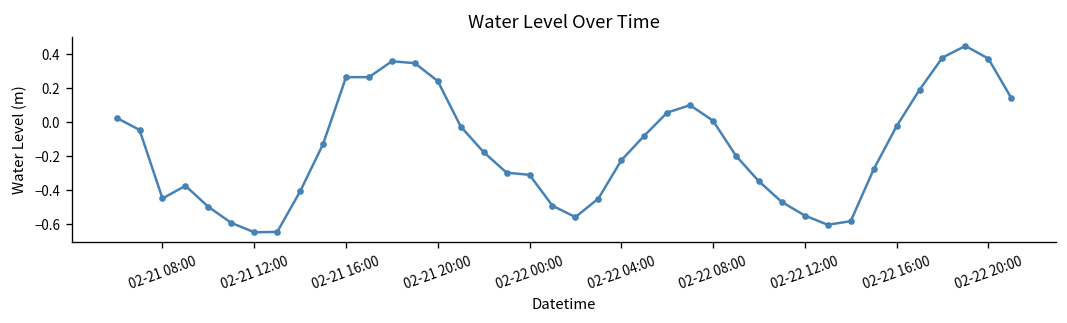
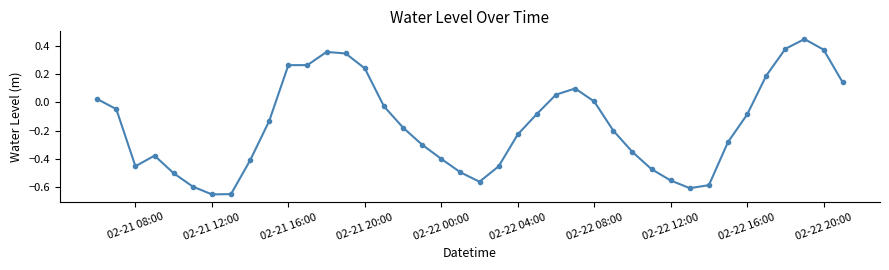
02-22 00:00: -0.31 -> -0.40
02-22 16:00: -0.03 -> -0.09
